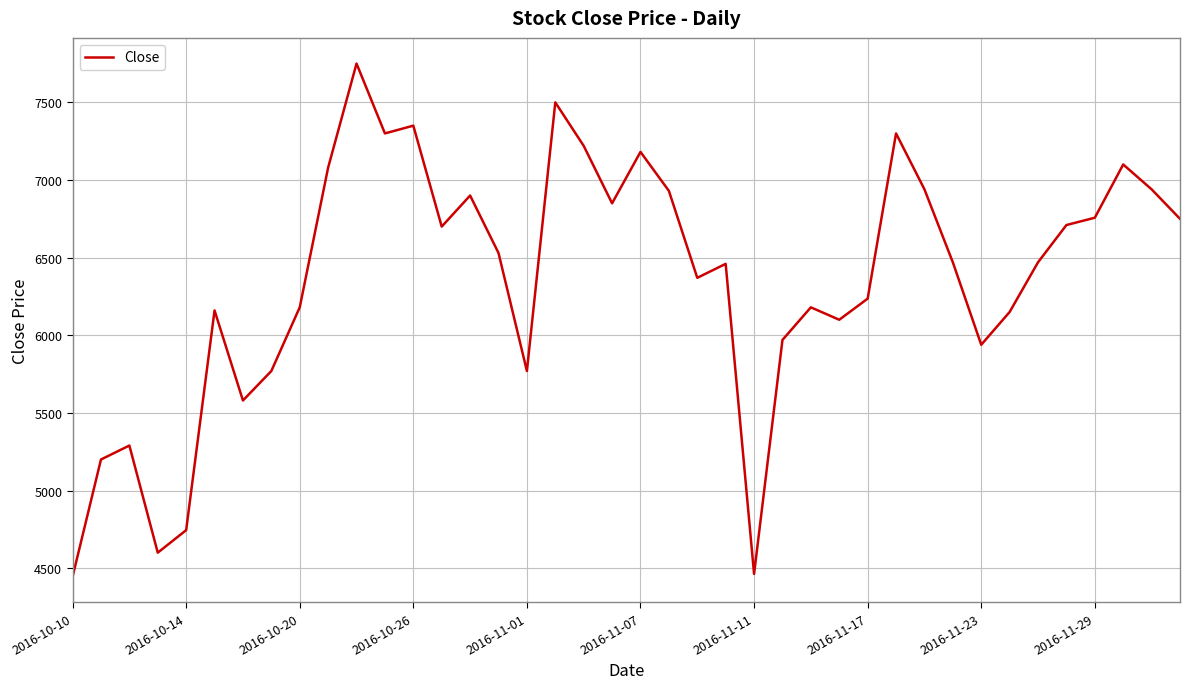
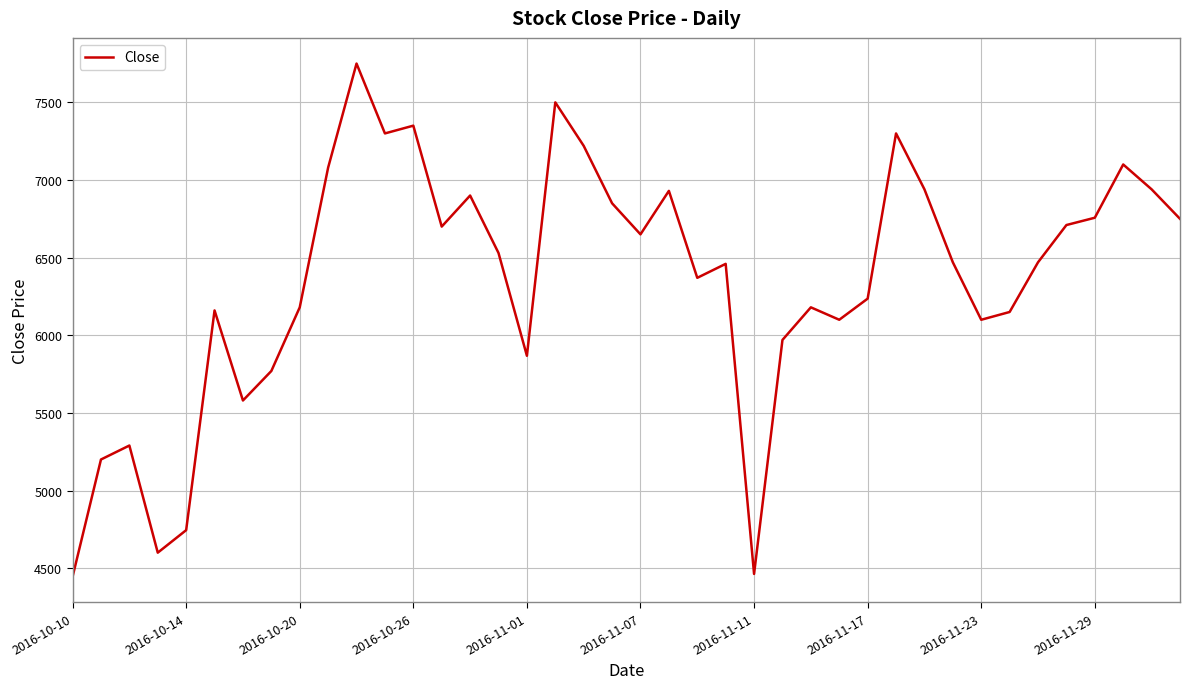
2016-11-01: 5770 -> 5870
2016-11-07: 7180 -> 6650
2016-11-23: 5940 -> 6100
